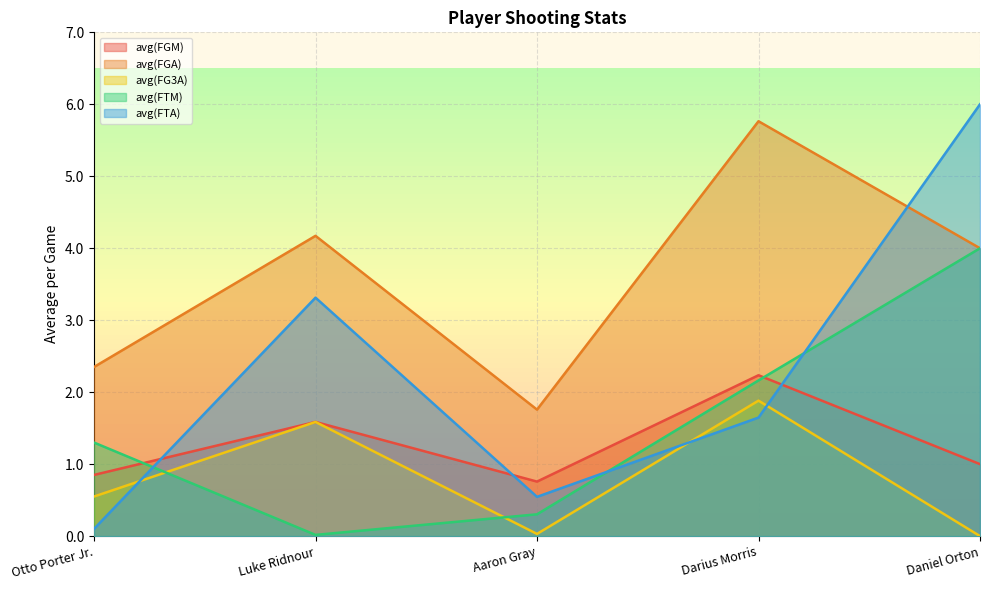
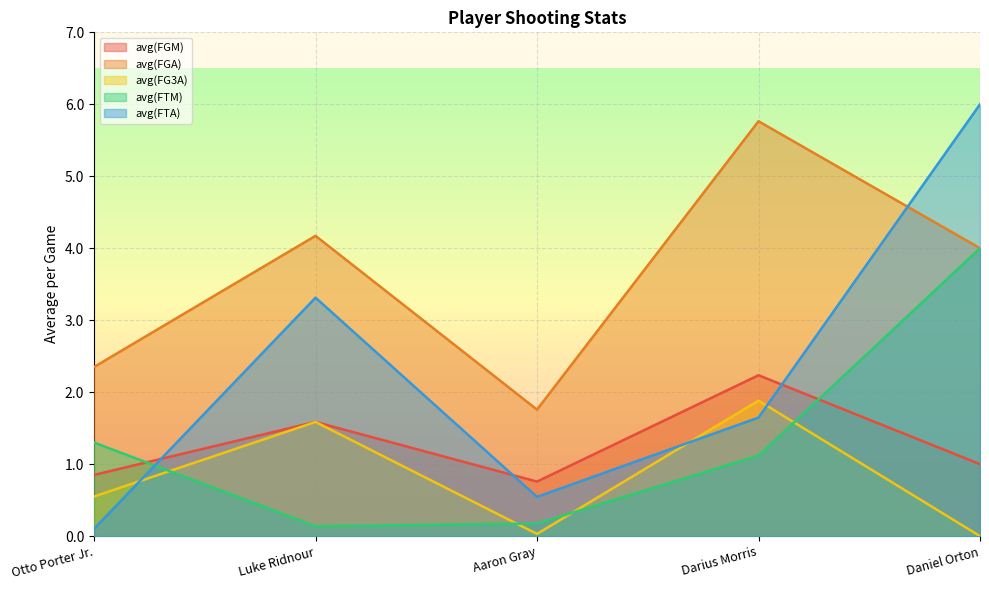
avg(FTM), Luke Ridnour: 0.0 -> 0.1
avg(FTM), Aaron Gray: 0.3 -> 0.2
avg(FTM), Darius Morris: 2.2 -> 1.1
